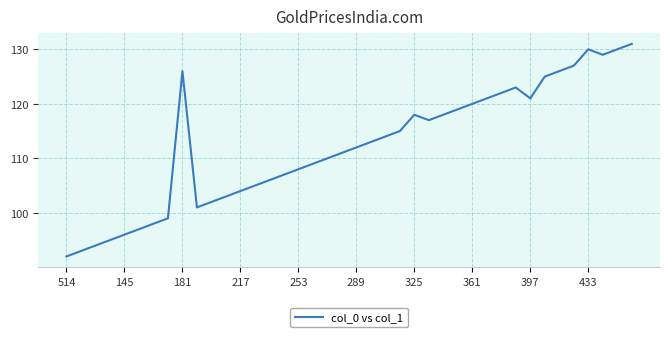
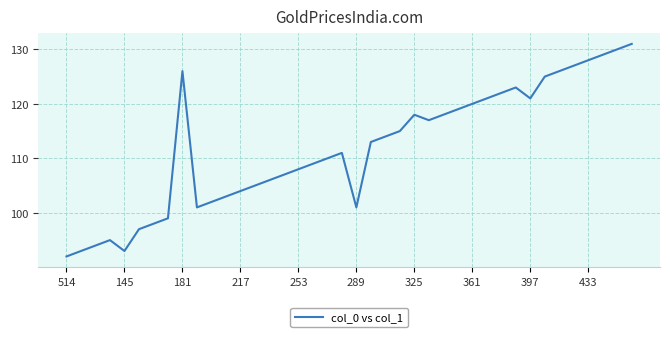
145: 96 -> 93
289: 112 -> 101
433: 130 -> 128
